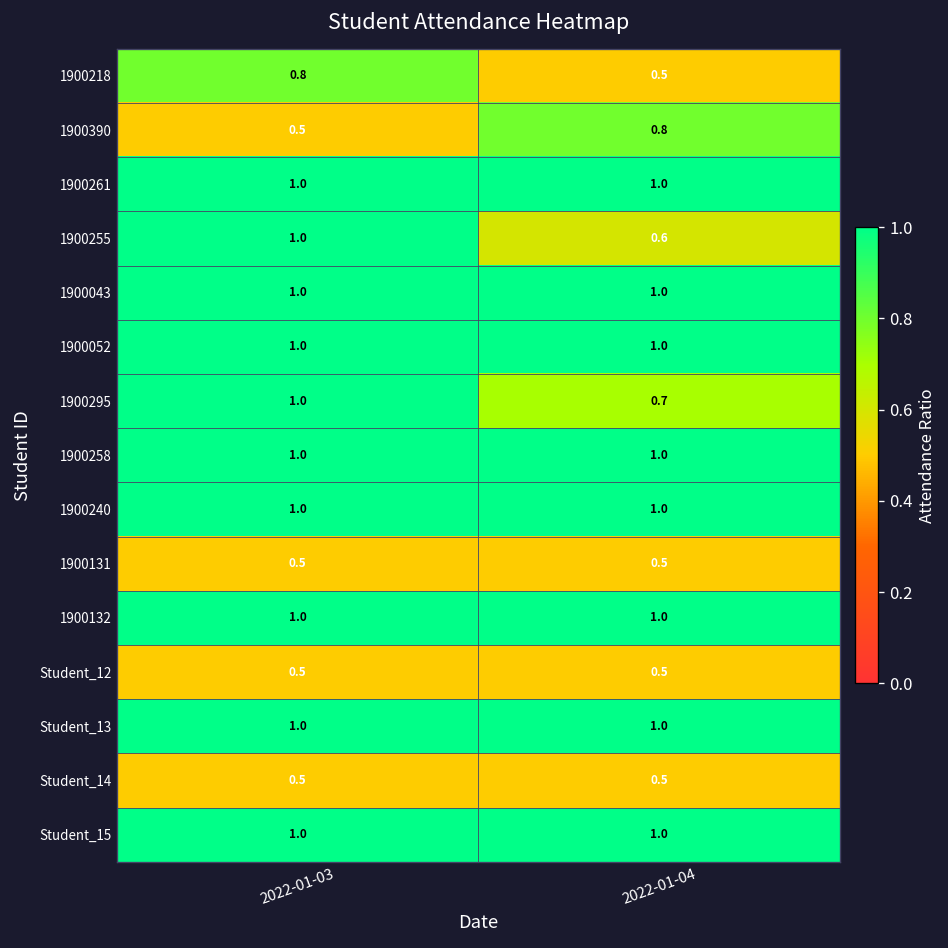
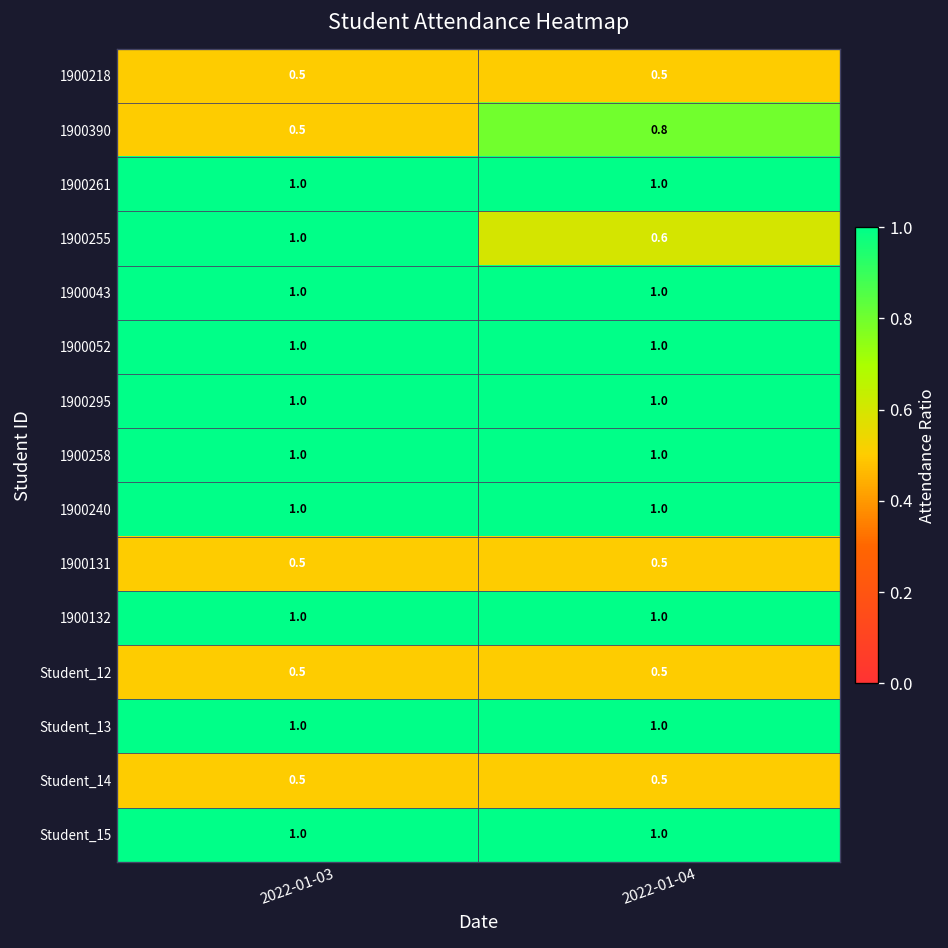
1900218, 2022-01-03: 0.8 -> 0.5
1900295, 2022-01-04: 0.7 -> 1.0
